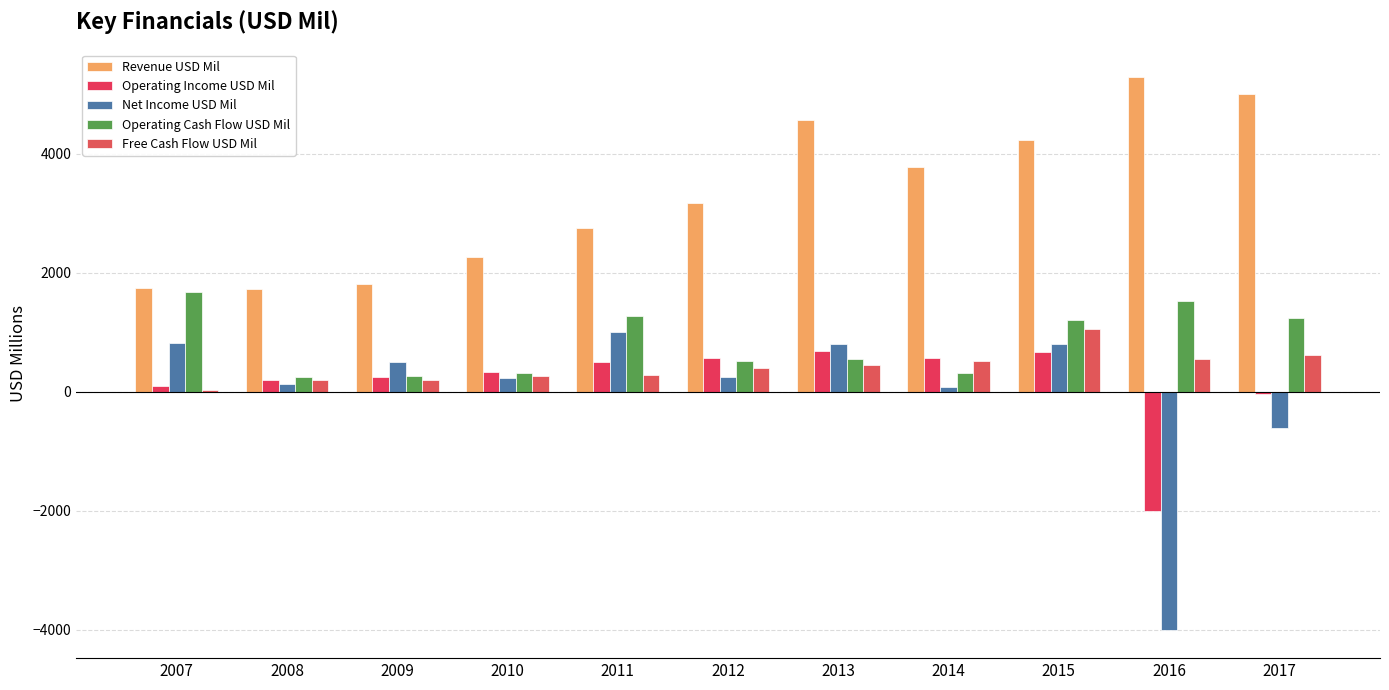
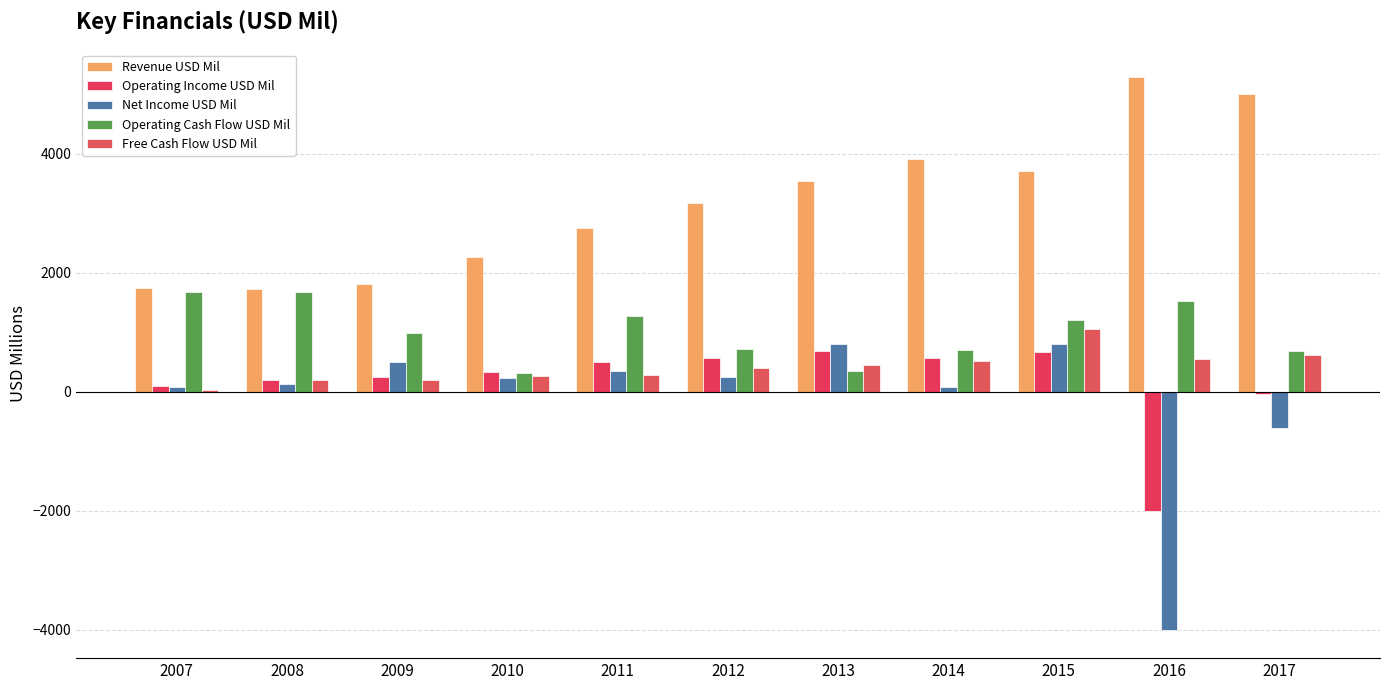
Net Income USD Mil, 2007: 800 -> 100
Operating Cash Flow USD Mil, 2008: 200 -> 1700
Operating Cash Flow USD Mil, 2009: 300 -> 1000
Net Income USD Mil, 2011: 1000 -> 300
Operating Cash Flow USD Mil, 2012: 500 -> 700
Revenue USD Mil, 2013: 4600 -> 3500
Operating Cash Flow USD Mil, 2013: 600 -> 300
Revenue USD Mil, 2014: 3800 -> 3900
Operating Cash Flow USD Mil, 2014: 300 -> 700
Revenue USD Mil, 2015: 4200 -> 3700
Operating Cash Flow USD Mil, 2017: 1200 -> 700
